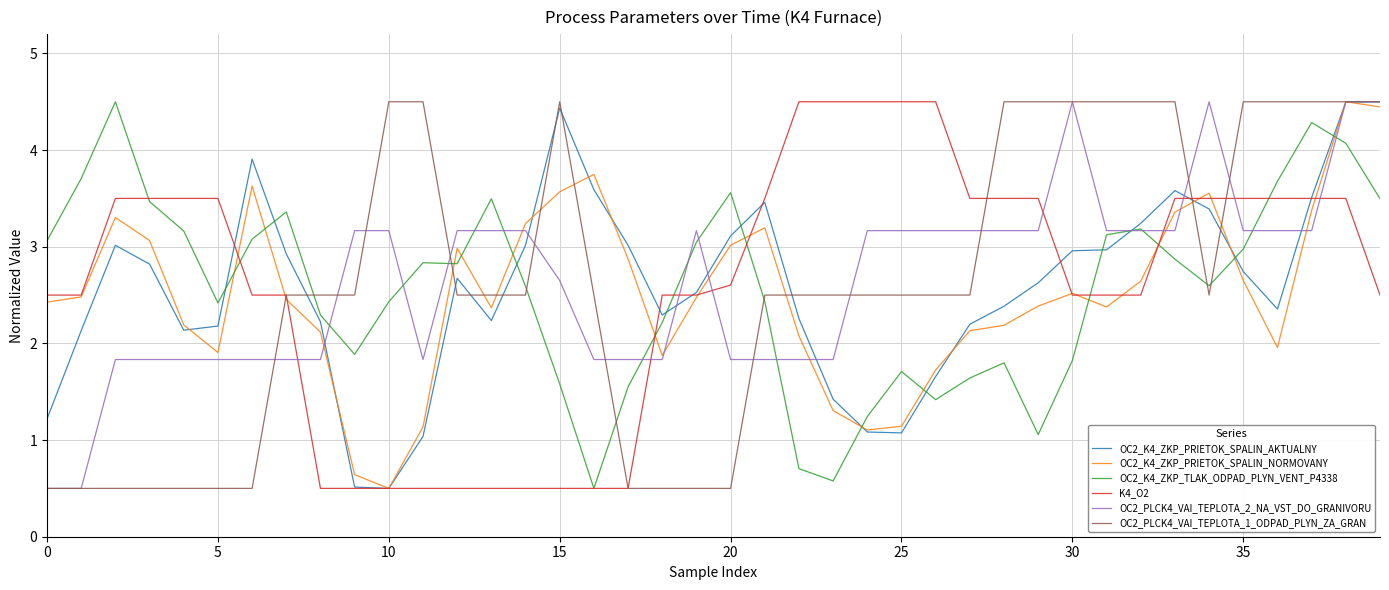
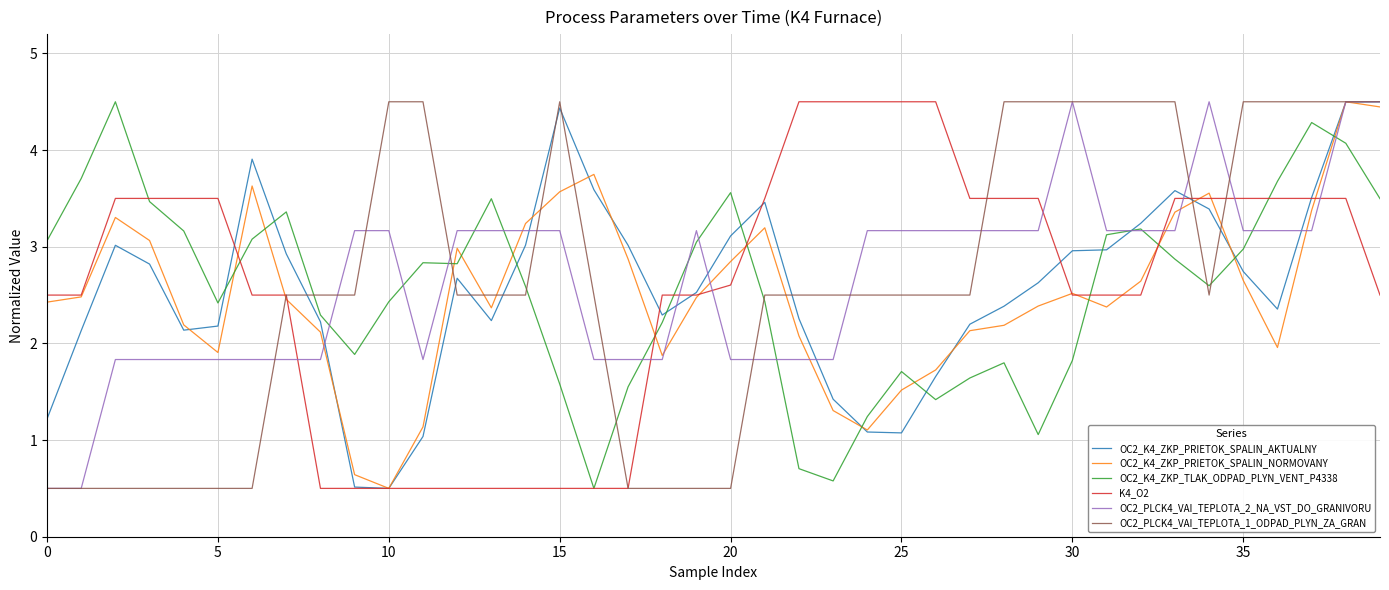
OC2_PLCK4_VAI_TEPLOTA_2_NA_VST_DO_GRANIVORU, 15: 2.7 -> 3.2
OC2_K4_ZKP_PRIETOK_SPALIN_NORMOVANY, 20: 3.0 -> 2.8
OC2_K4_ZKP_PRIETOK_SPALIN_NORMOVANY, 25: 1.1 -> 1.5
